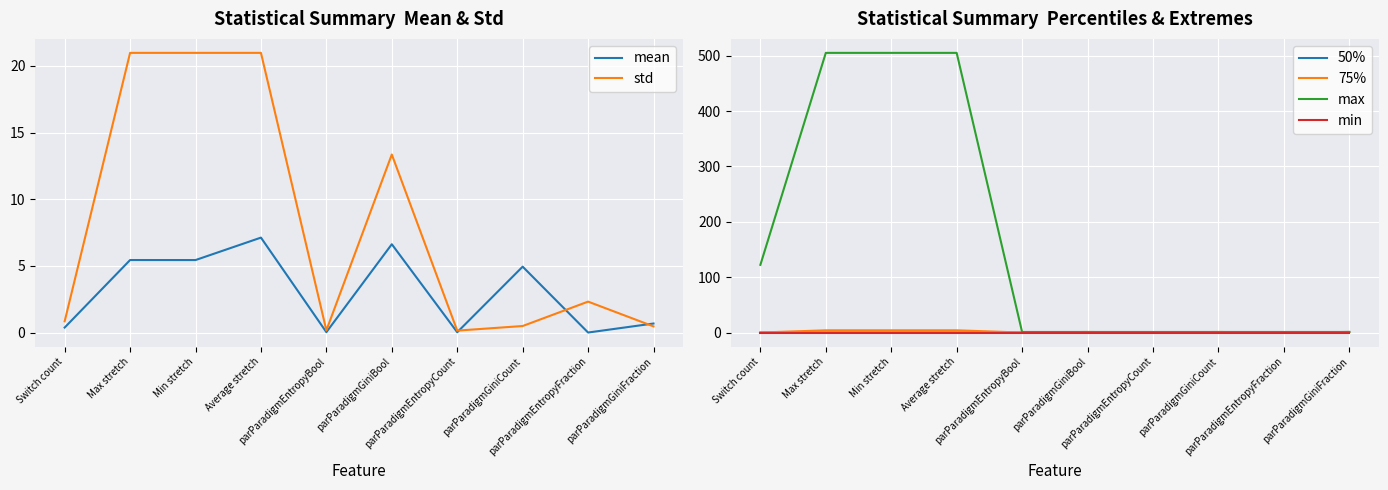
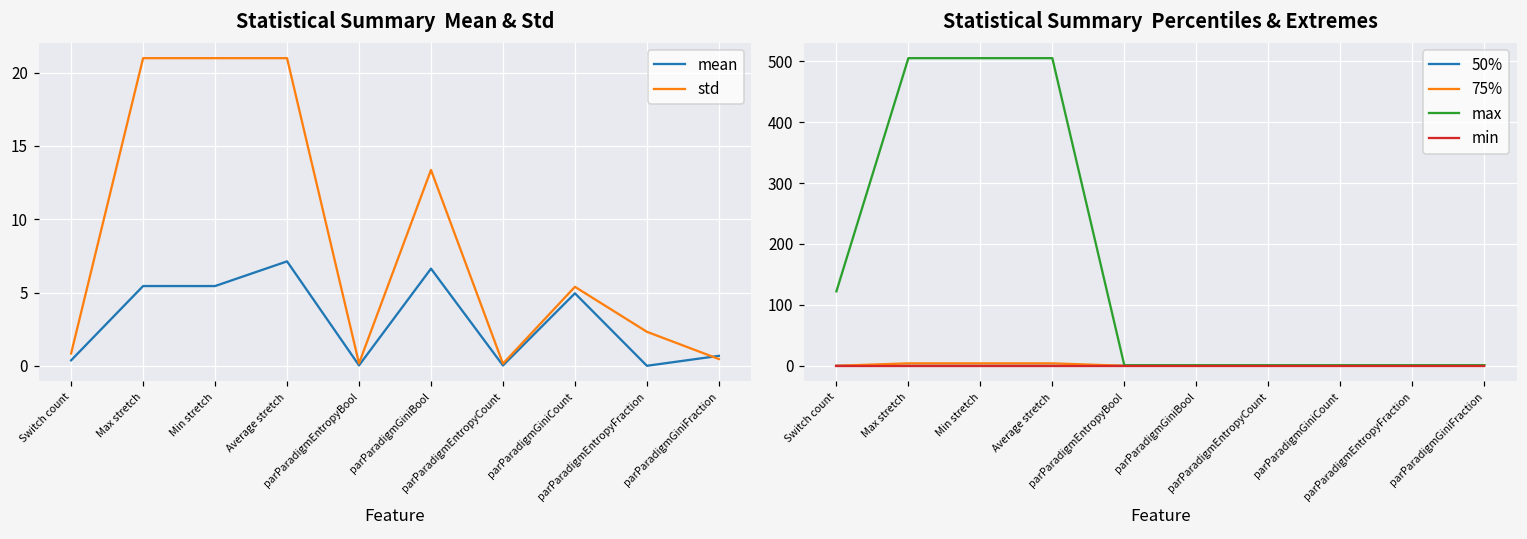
Statistical Summary Mean & Std, std, parParadigmGiniCount: 0.5 -> 5.4
